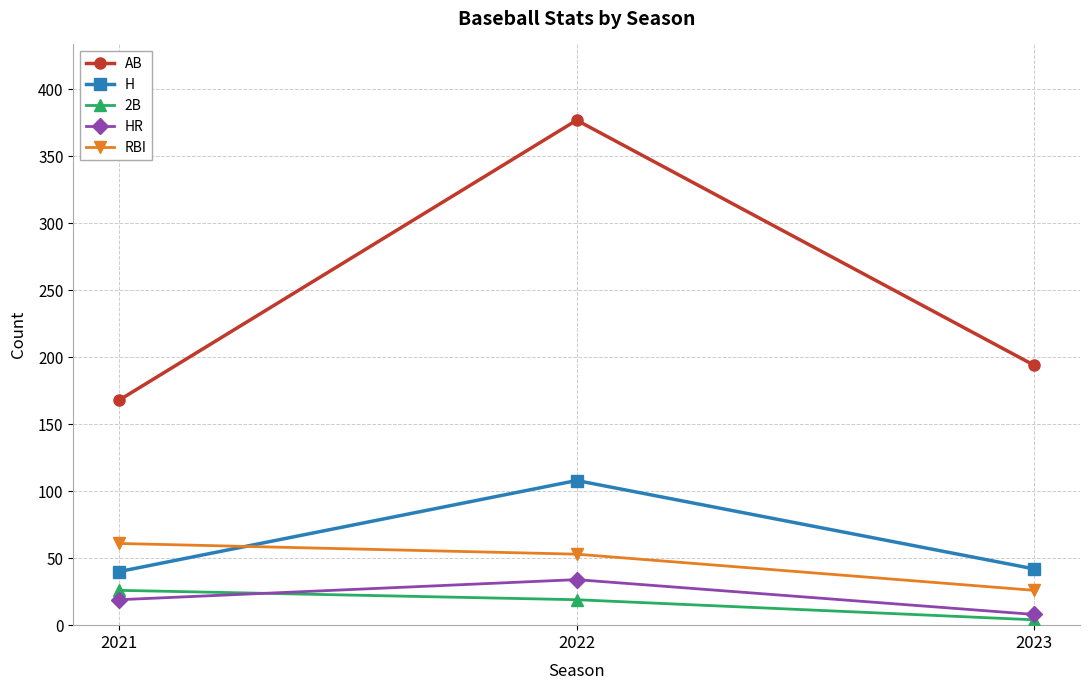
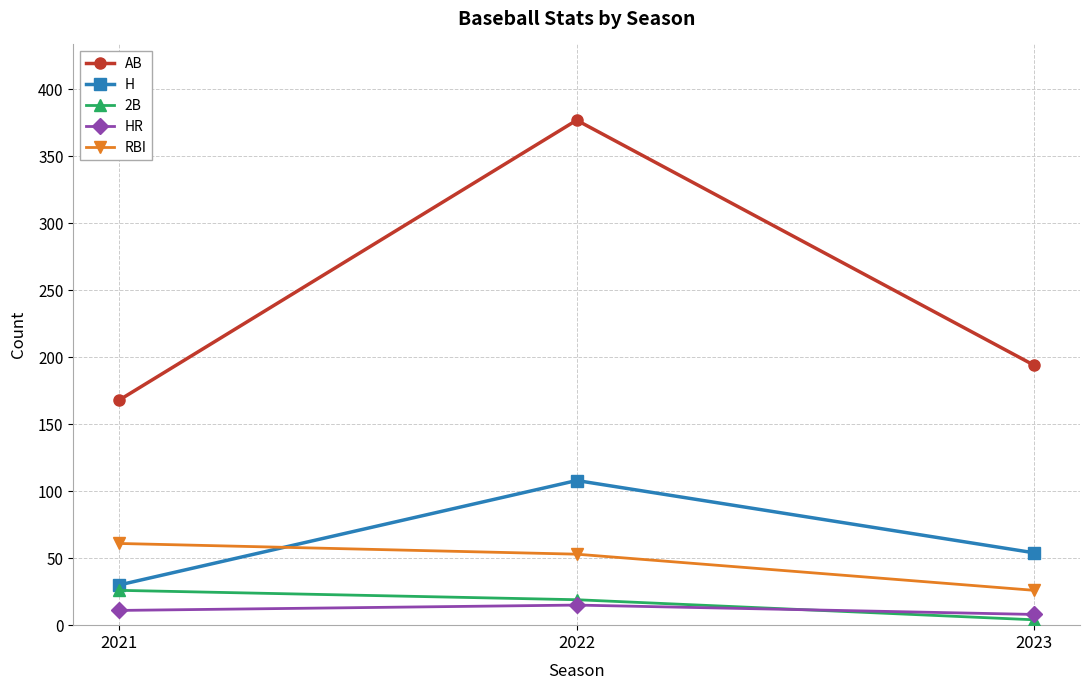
H, 2021: 40 -> 30
HR, 2021: 19 -> 11
HR, 2022: 34 -> 15
H, 2023: 42 -> 54
